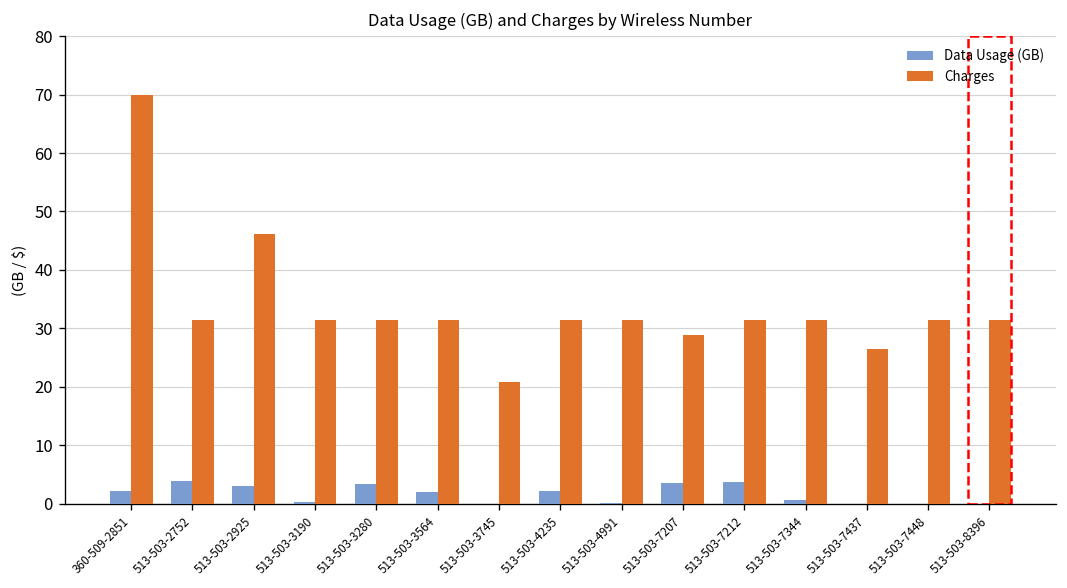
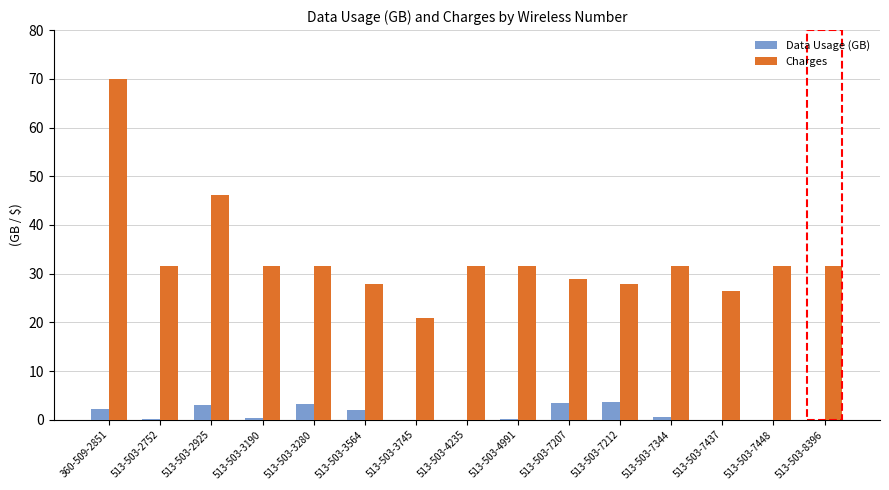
Data Usage (GB), 513-503-2752: 4 -> 0
Charges, 513-503-3564: 32 -> 28
Data Usage (GB), 513-503-4235: 2 -> 0
Charges, 513-503-7212: 32 -> 28
